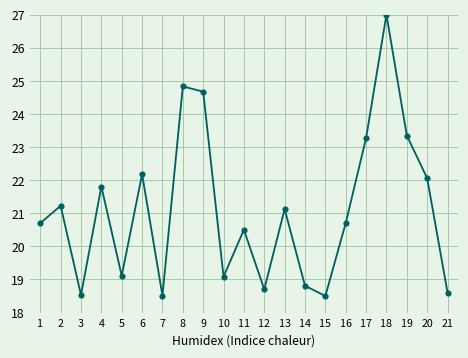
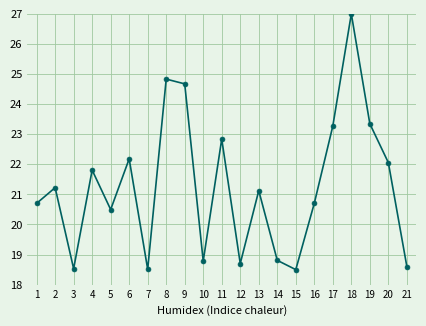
5: 19.1 -> 20.5
10: 19.1 -> 18.8
11: 20.5 -> 22.8
